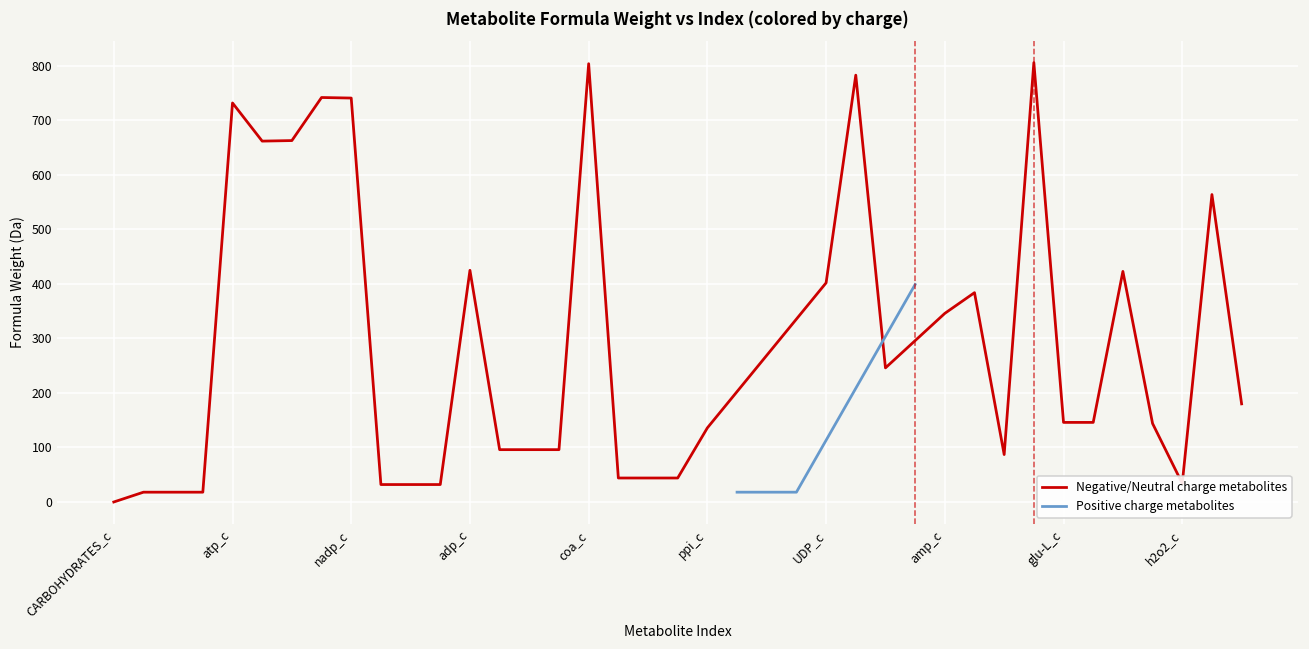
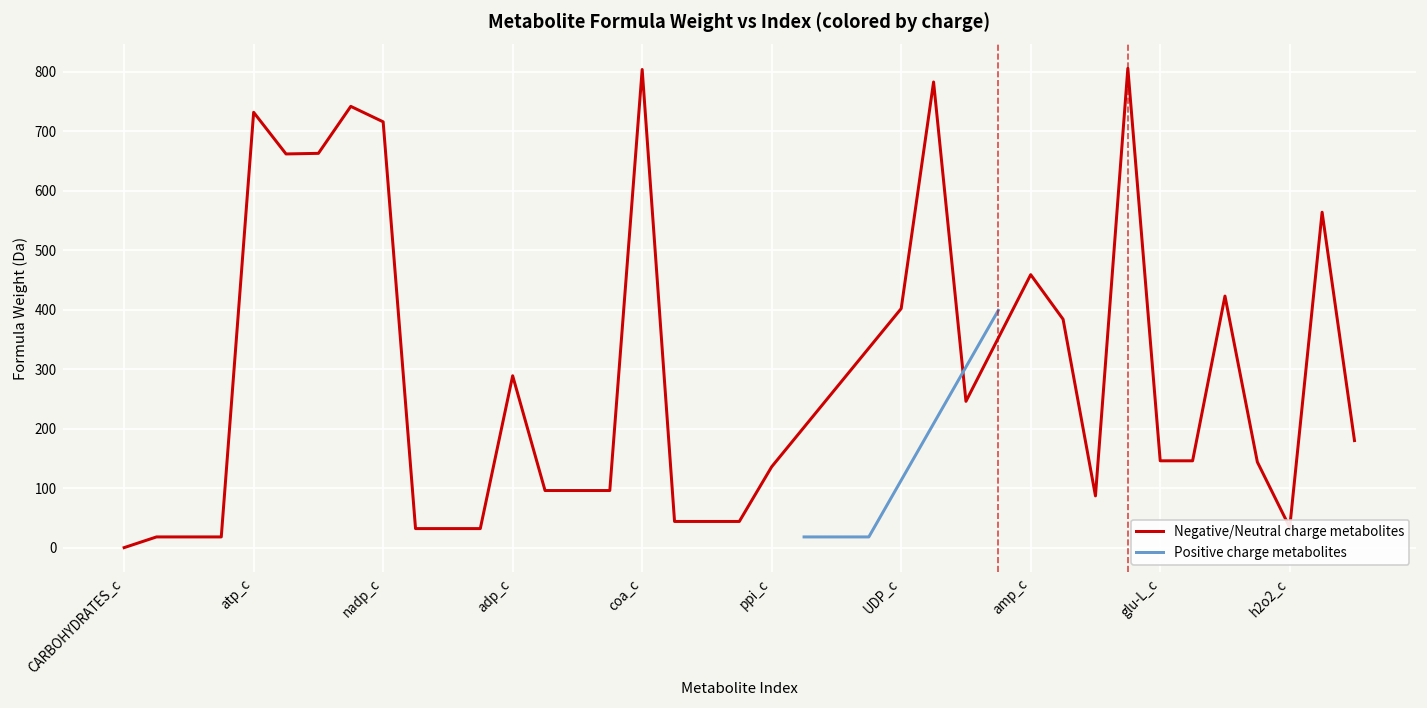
Negative/Neutral charge metabolites, nadp_c: 740 -> 720
Negative/Neutral charge metabolites, adp_c: 430 -> 290
Negative/Neutral charge metabolites, amp_c: 350 -> 460
